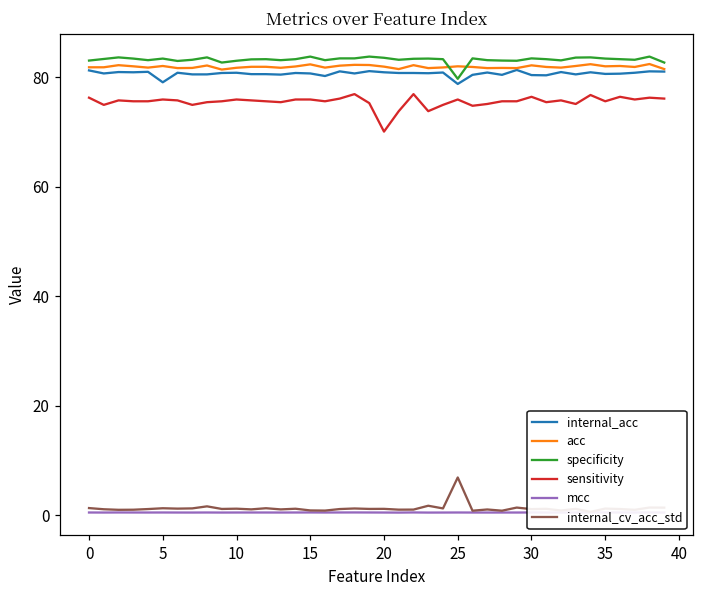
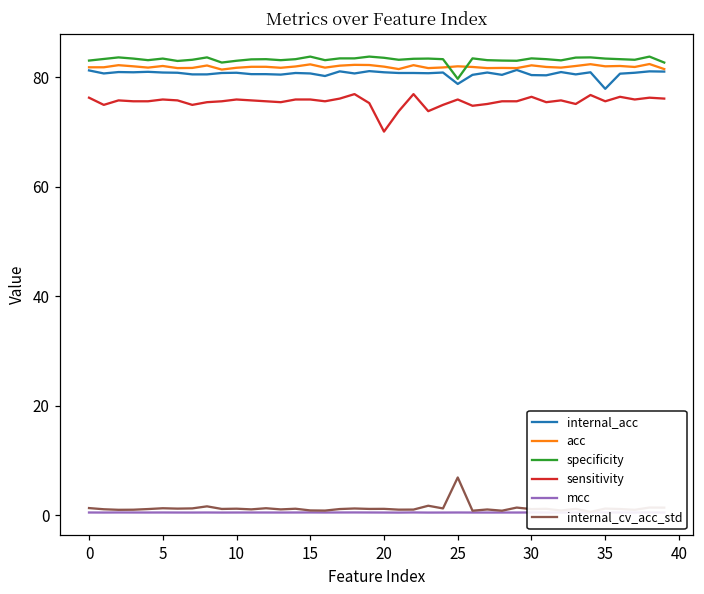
internal_acc, 5: 79 -> 81
internal_acc, 35: 81 -> 78
